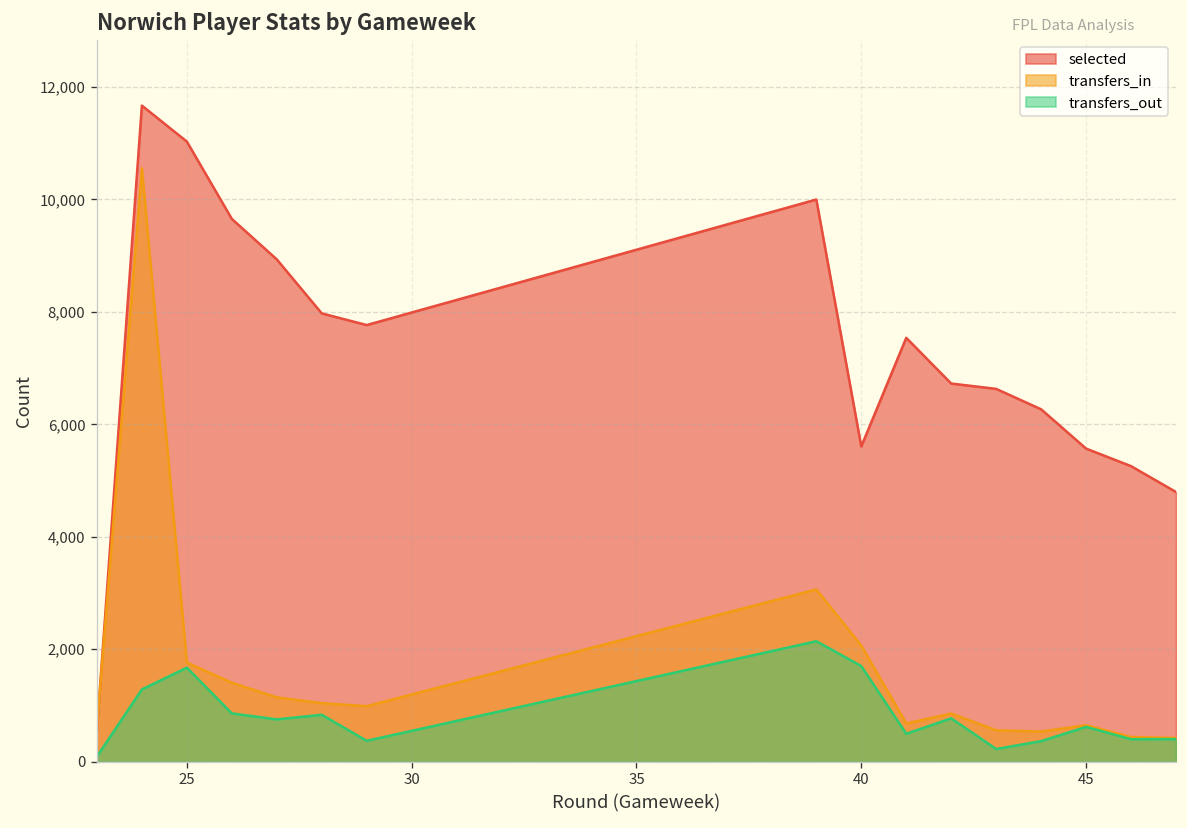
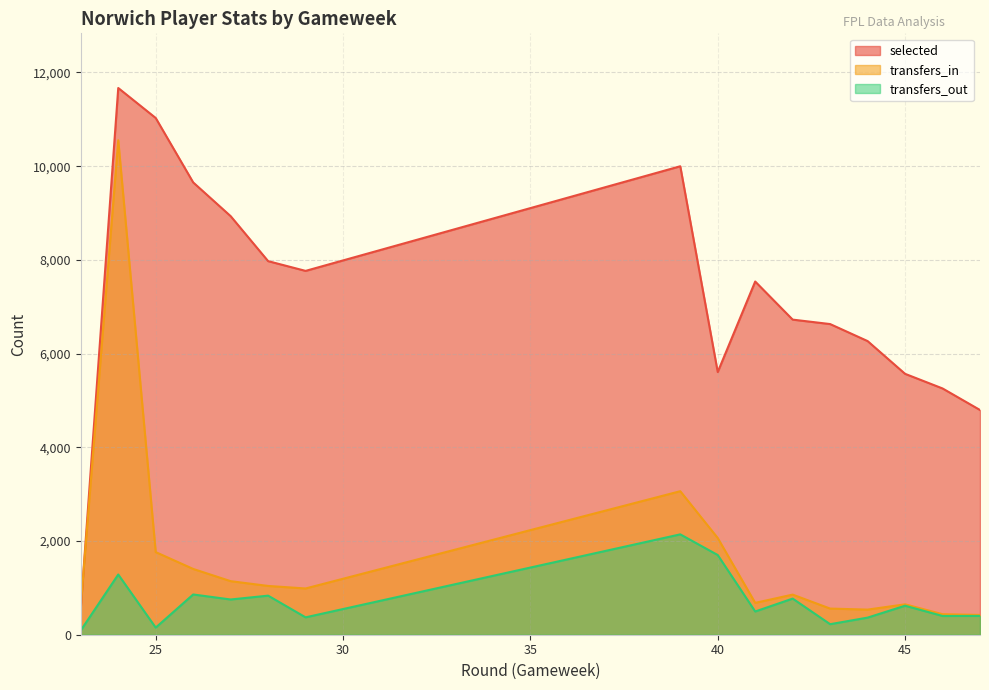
transfers_out, 25: 1,700 -> 200
